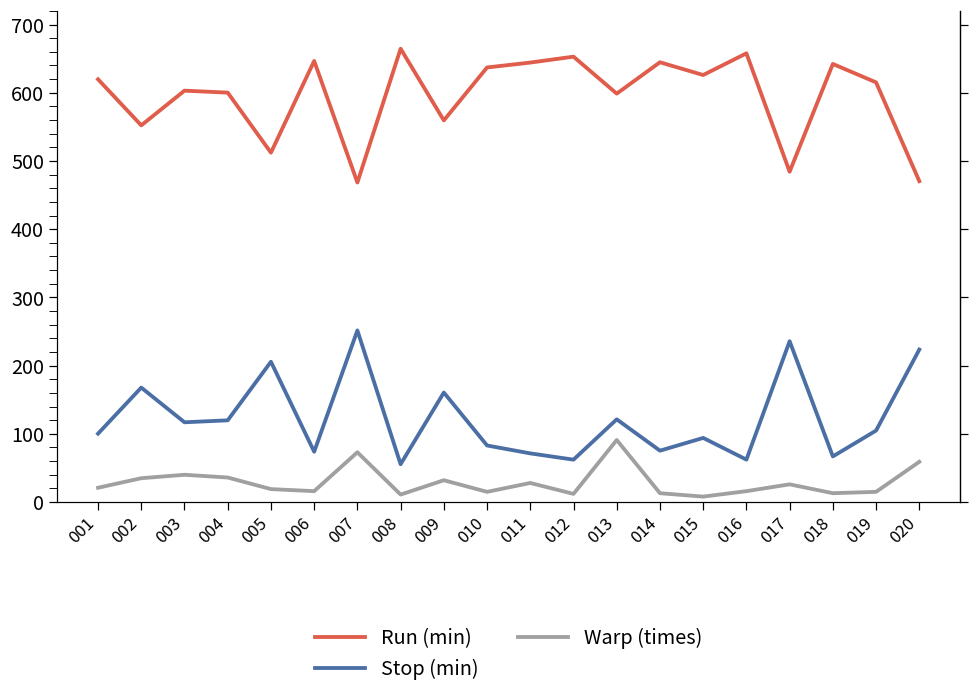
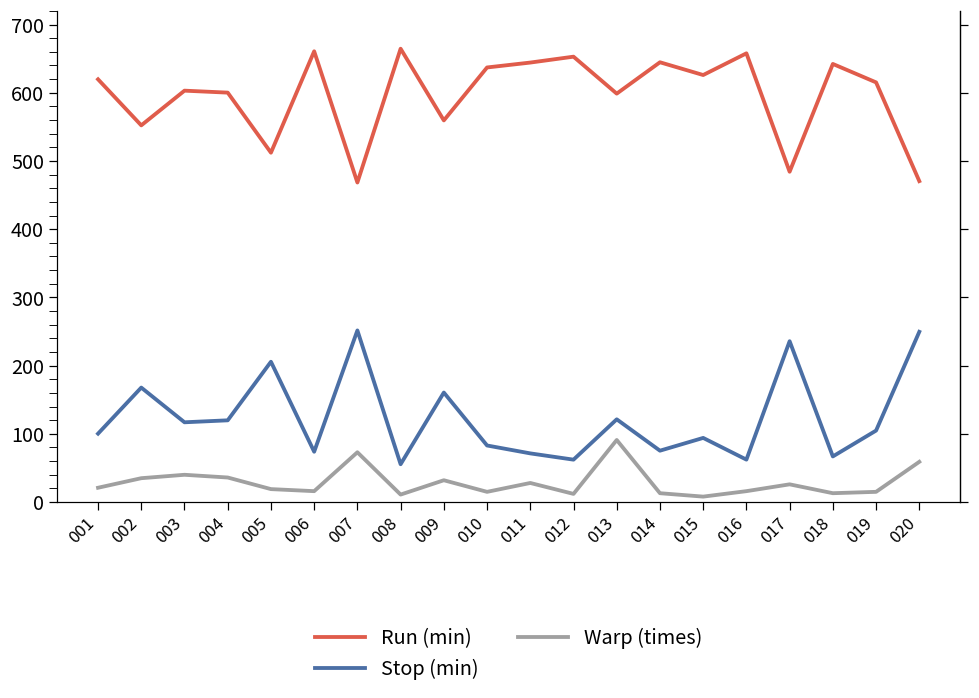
Run (min), 006: 650 -> 660
Stop (min), 020: 220 -> 250
